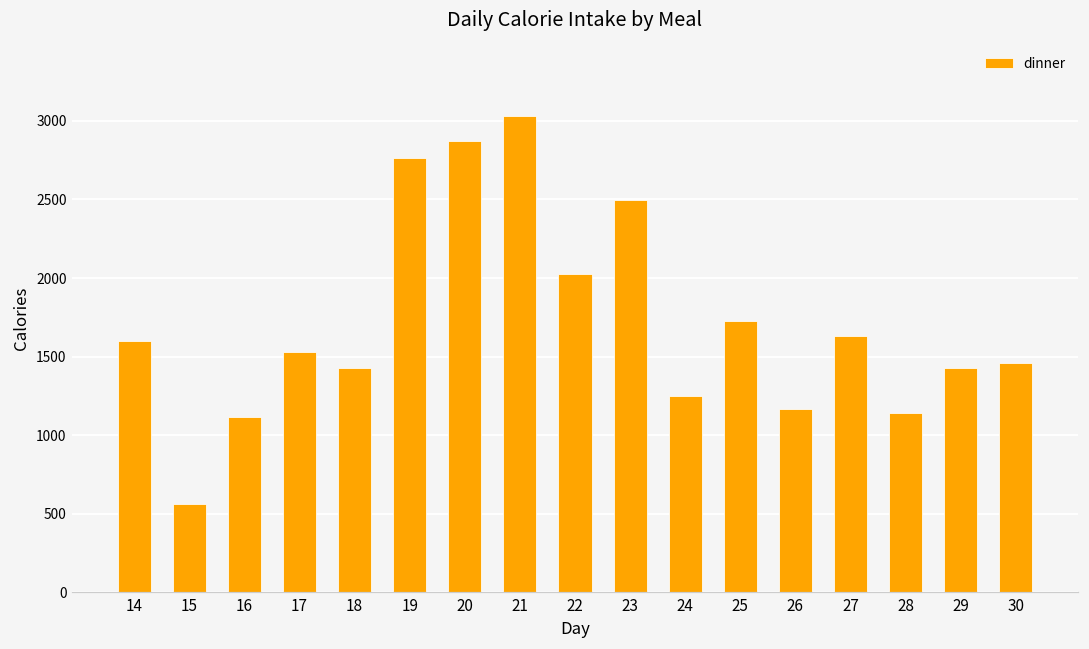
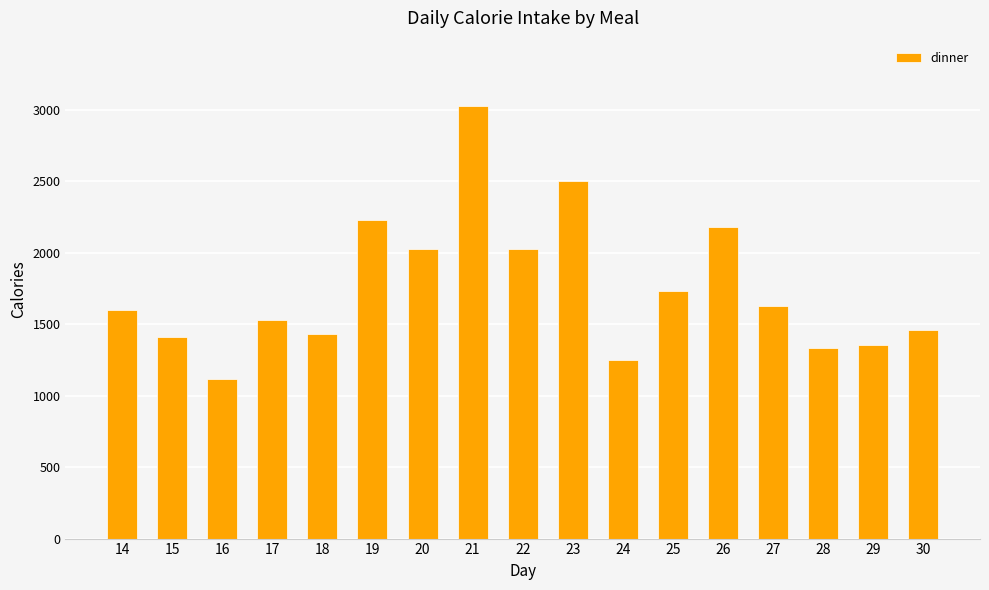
15: 560 -> 1410
19: 2770 -> 2230
20: 2870 -> 2030
26: 1170 -> 2180
28: 1140 -> 1330
29: 1430 -> 1350
